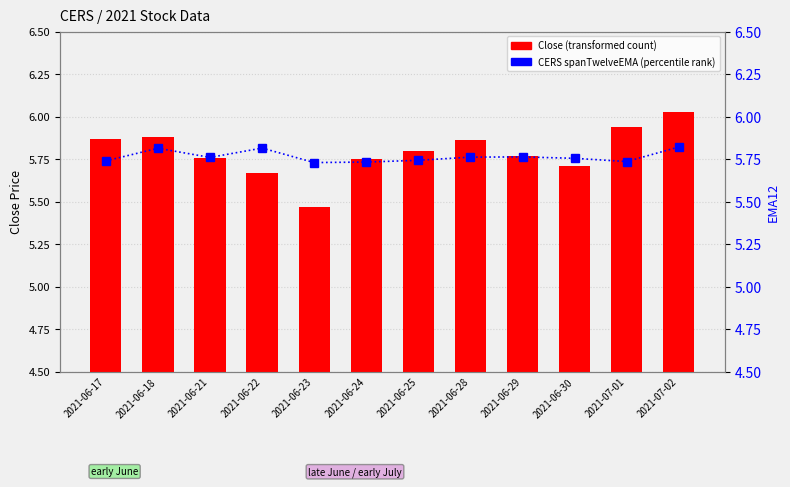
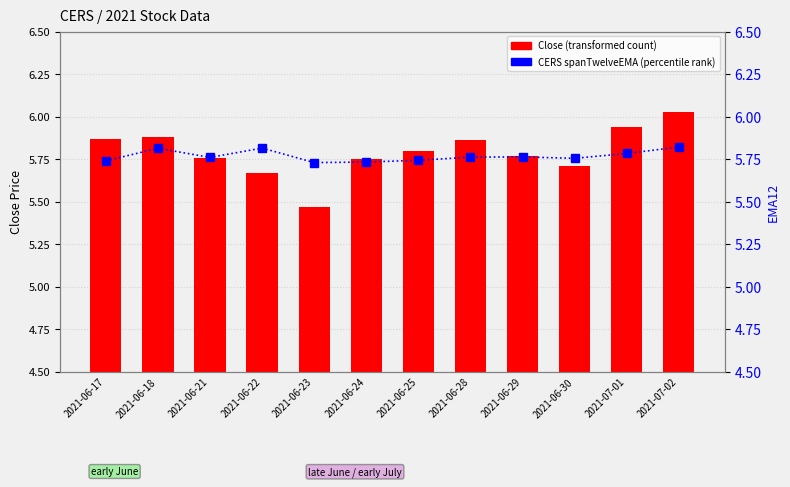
CERS spanTwelveEMA (percentile rank), 2021-07-01: 5.74 -> 5.78
